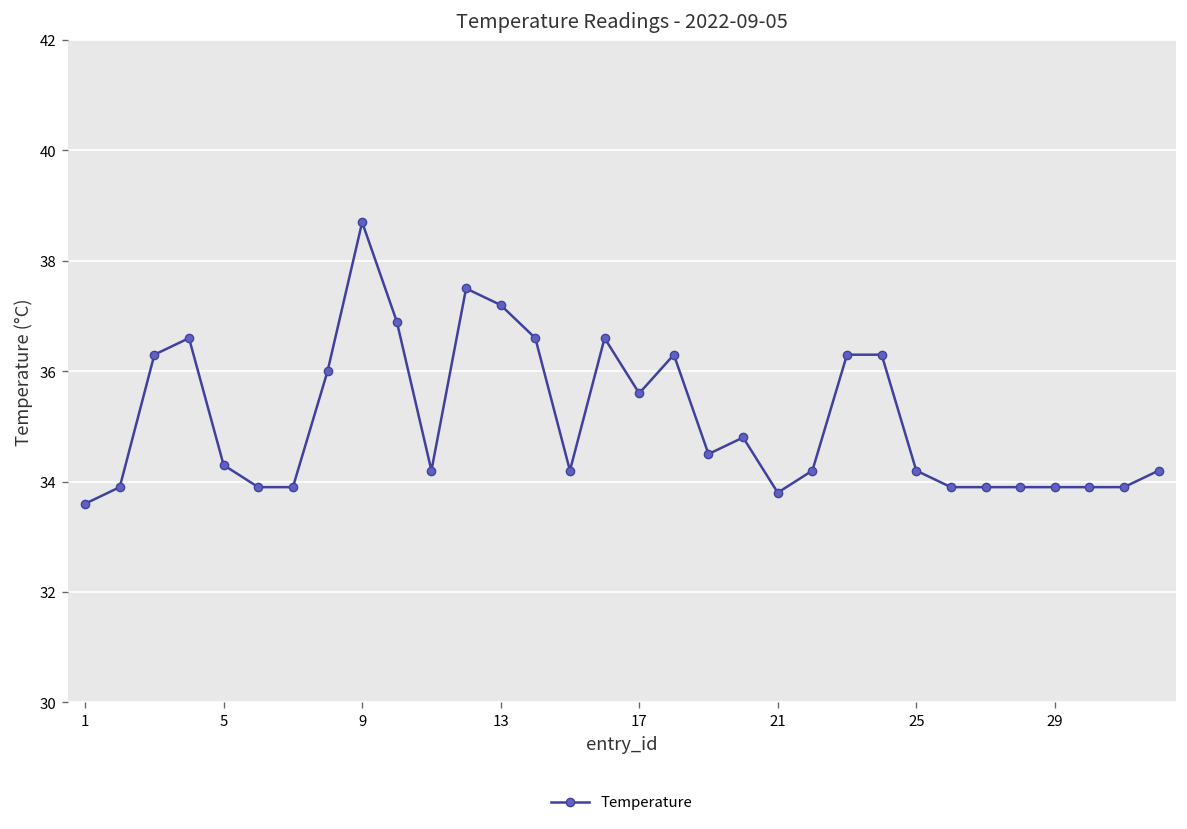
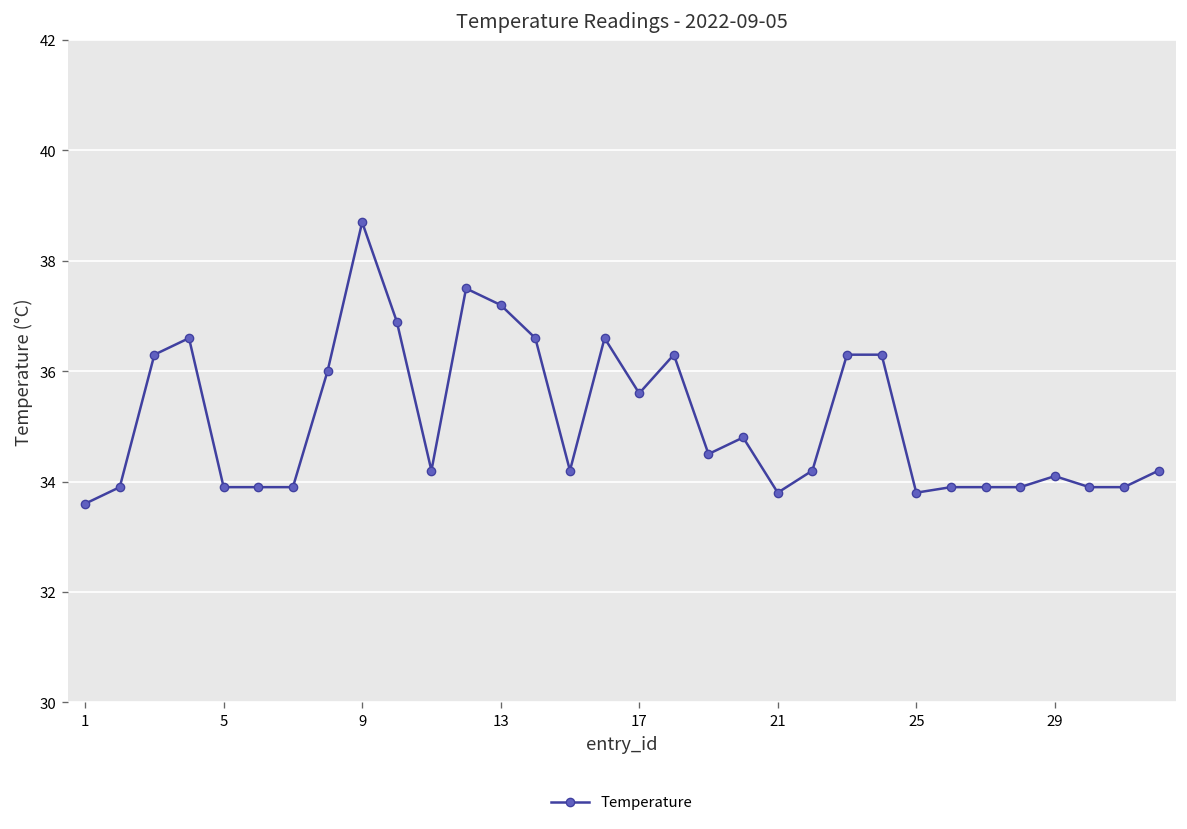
5: 34.3 -> 33.9
25: 34.2 -> 33.8
29: 33.9 -> 34.1
